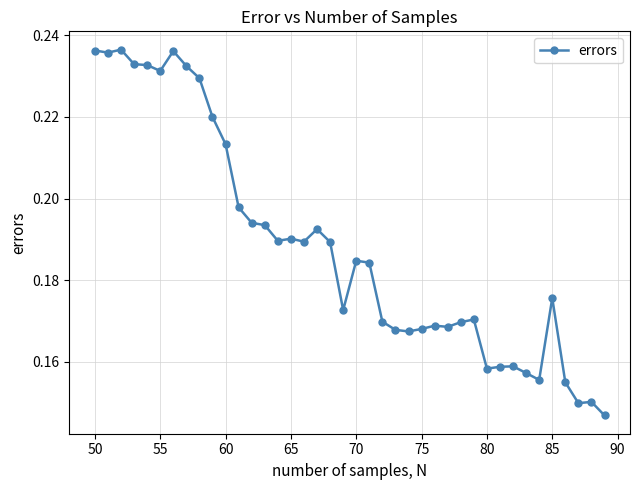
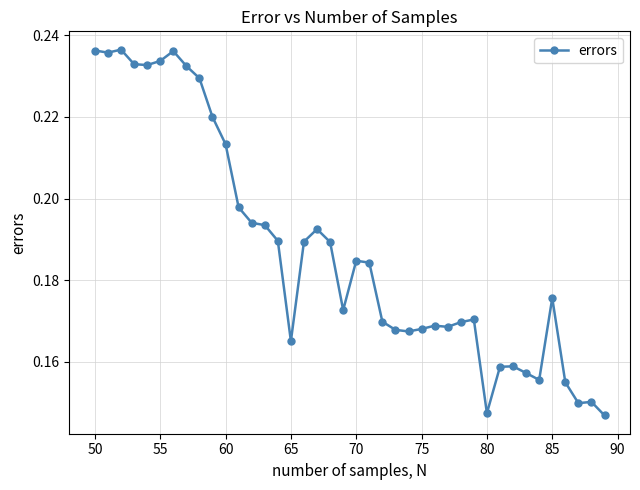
55: 0.231 -> 0.234
65: 0.190 -> 0.165
80: 0.158 -> 0.147
